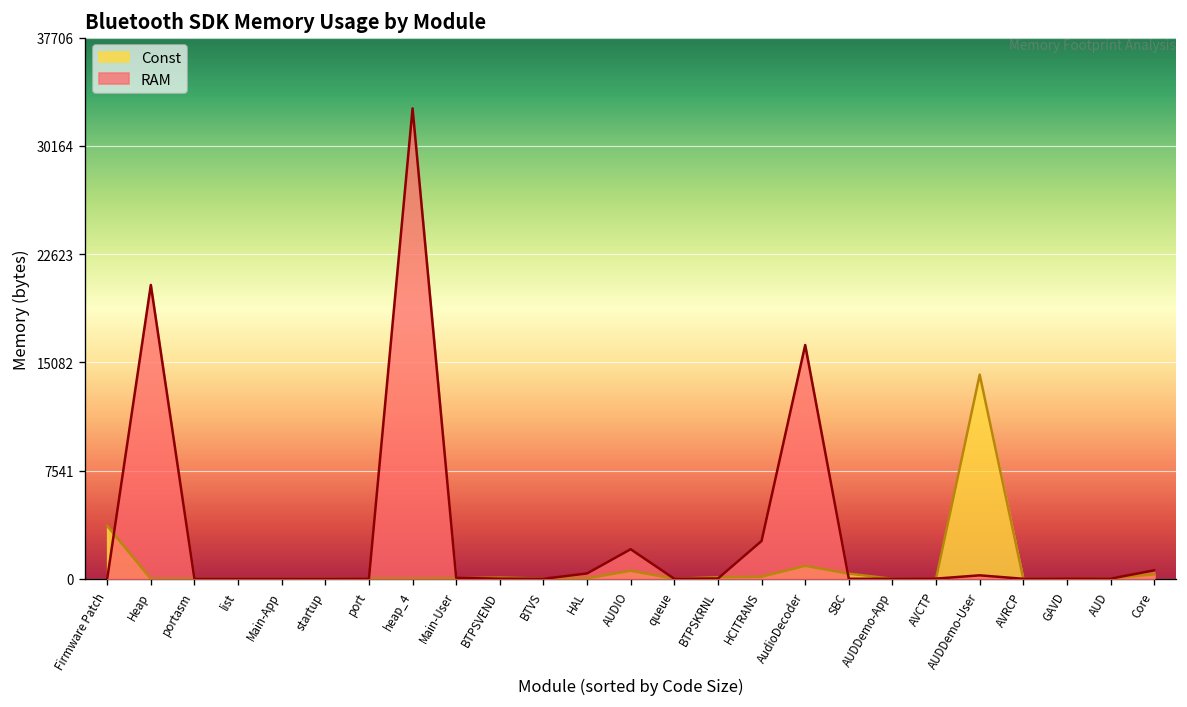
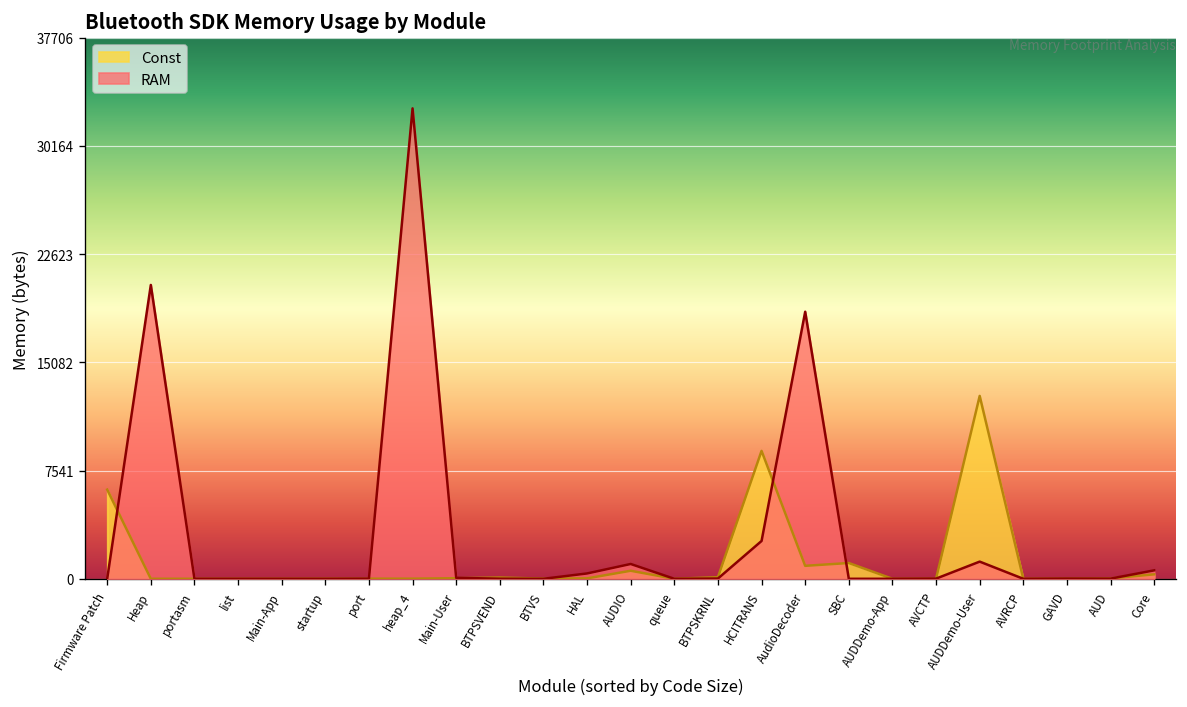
Const, Firmware Patch: 3700 -> 6200
RAM, AUDIO: 2100 -> 1000
Const, HCITRANS: 100 -> 8900
RAM, AudioDecoder: 16300 -> 18600
Const, SBC: 400 -> 1100
Const, AUDDemo-User: 14200 -> 12700
RAM, AUDDemo-User: 200 -> 1200
